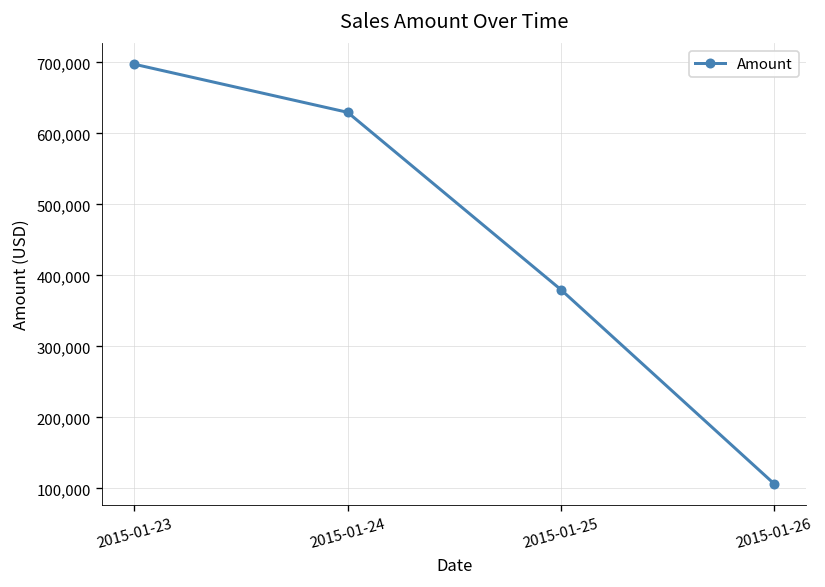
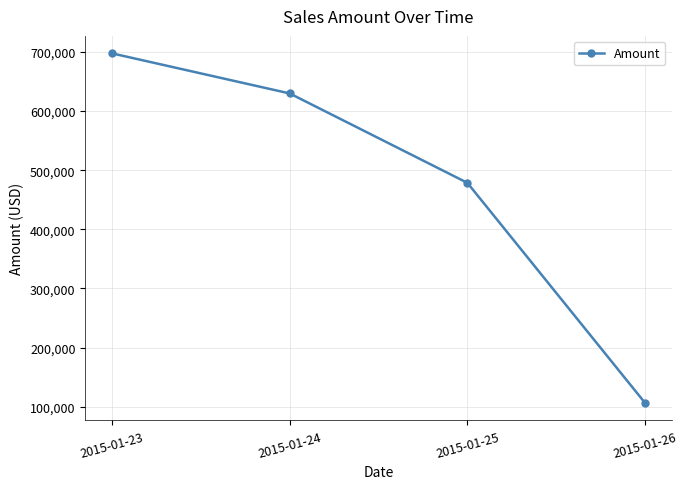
2015-01-25: 380,000 -> 480,000
